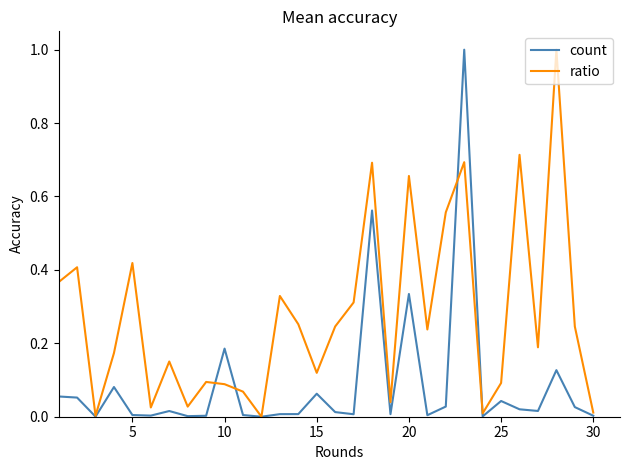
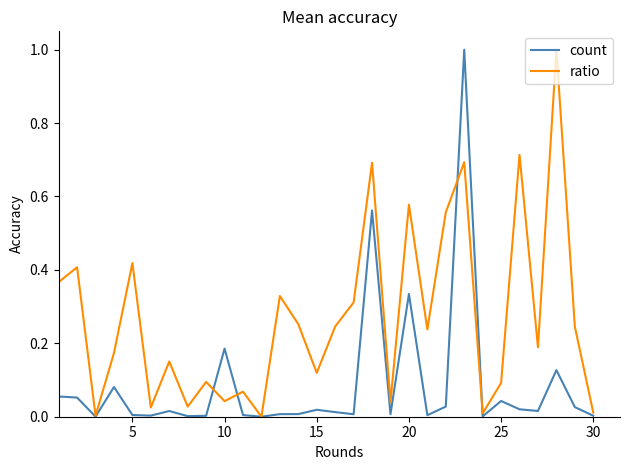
ratio, 10: 0.09 -> 0.04
count, 15: 0.06 -> 0.02
ratio, 20: 0.66 -> 0.58
